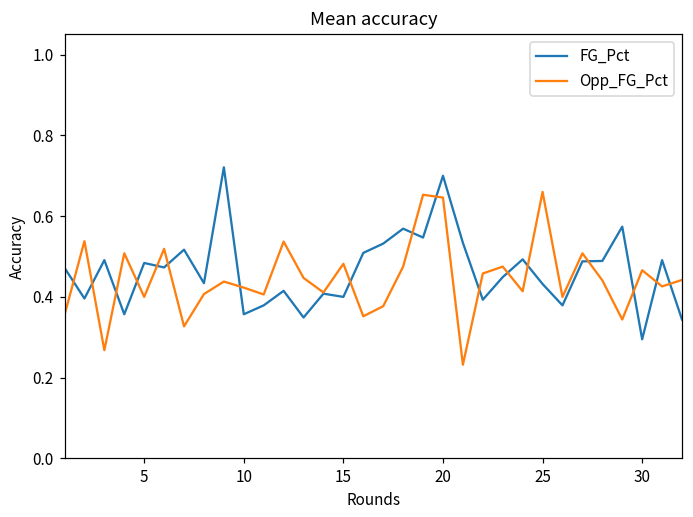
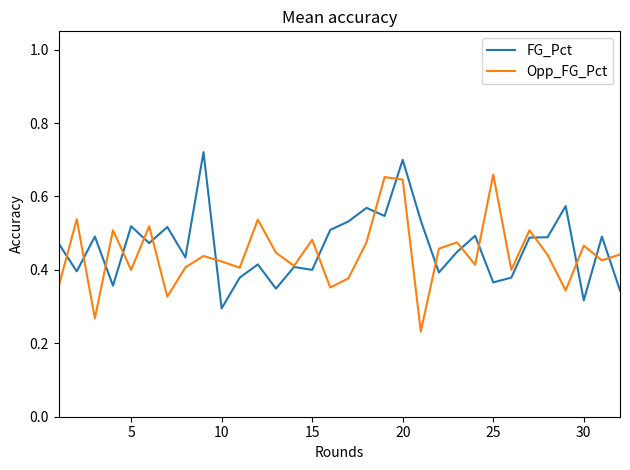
FG_Pct, 5: 0.48 -> 0.52
FG_Pct, 10: 0.36 -> 0.30
FG_Pct, 25: 0.43 -> 0.37
FG_Pct, 30: 0.30 -> 0.32
